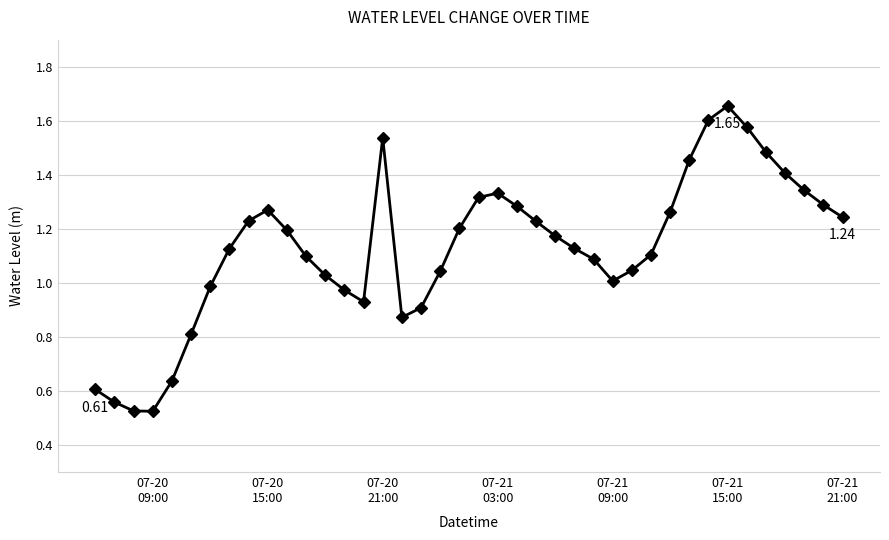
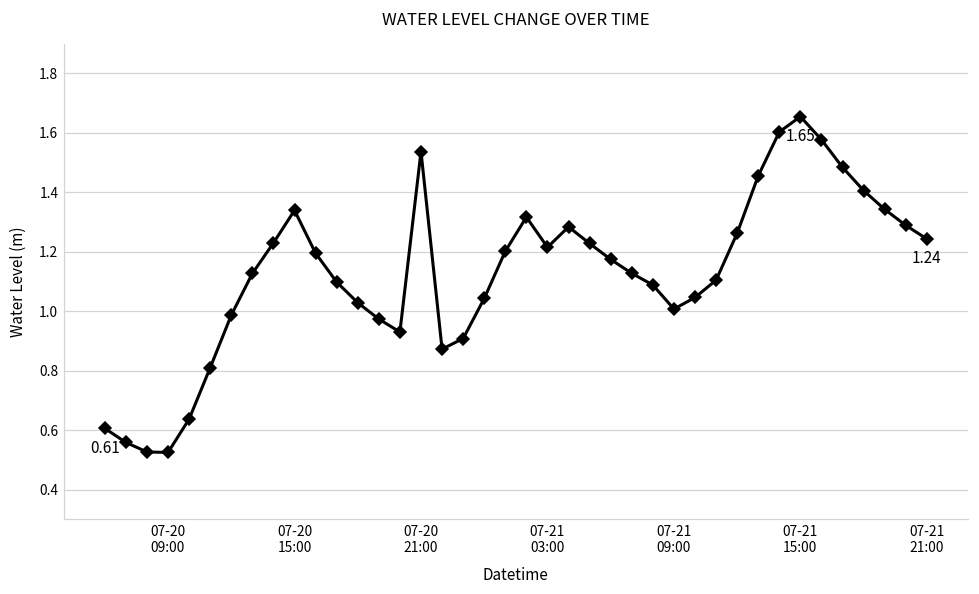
07-20 15:00: 1.27 -> 1.34
07-21 03:00: 1.33 -> 1.21
